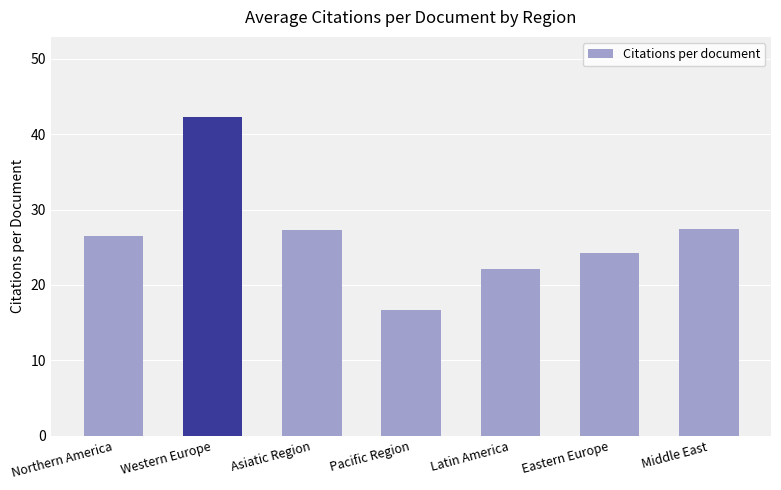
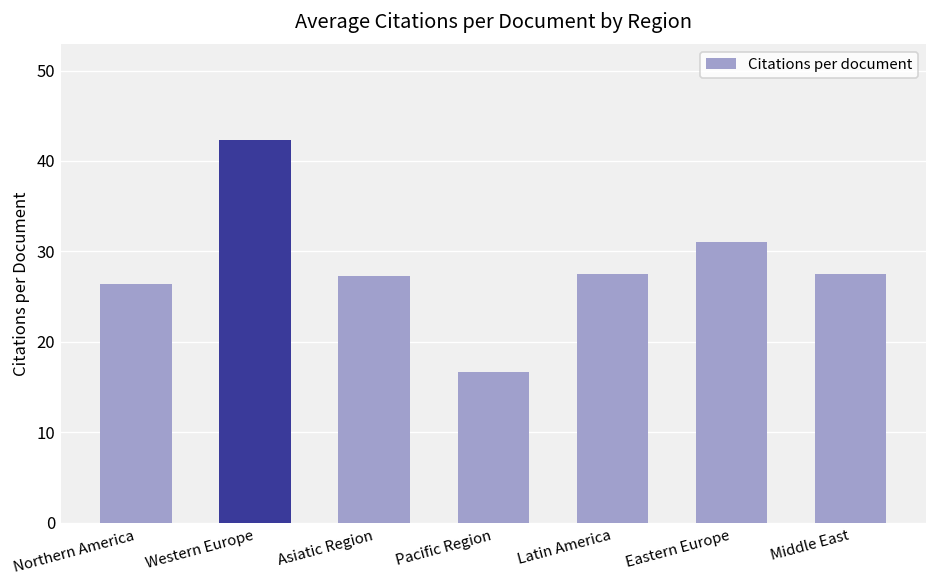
Latin America: 22 -> 27
Eastern Europe: 24 -> 31
